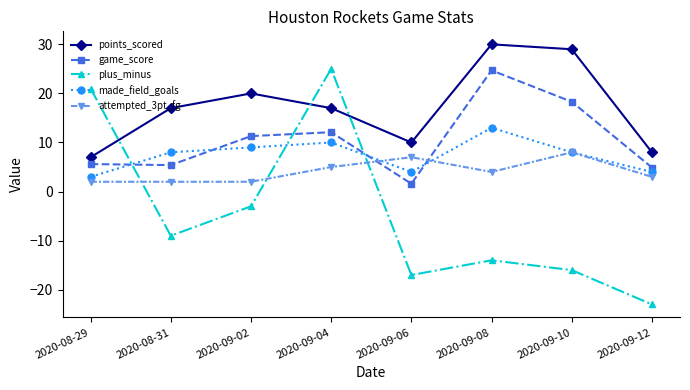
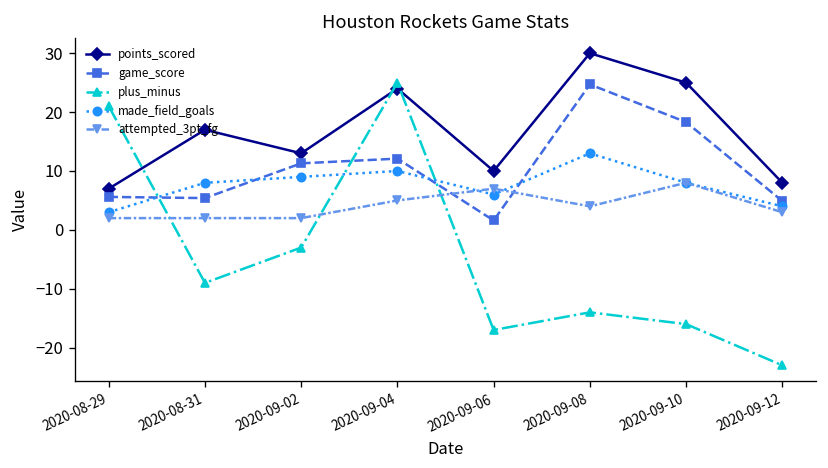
points_scored, 2020-09-02: 20 -> 13
points_scored, 2020-09-04: 17 -> 24
made_field_goals, 2020-09-06: 4 -> 6
points_scored, 2020-09-10: 29 -> 25
